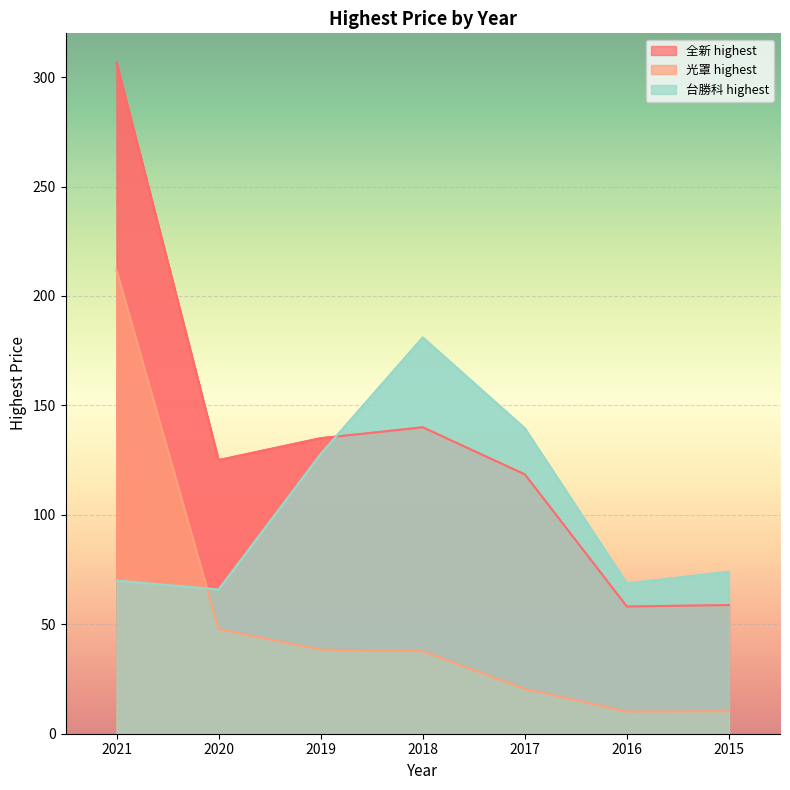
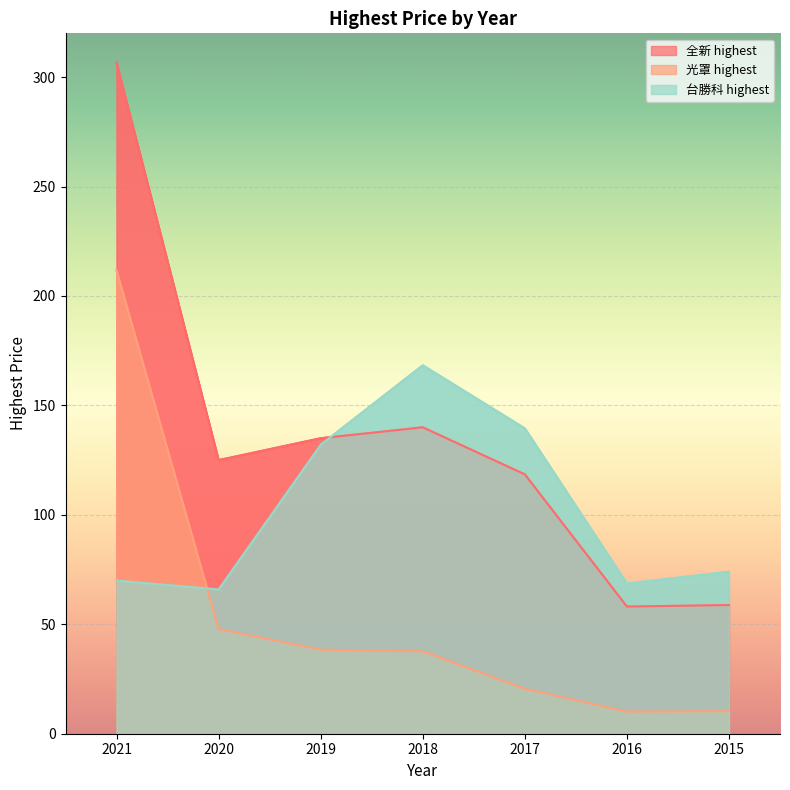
台勝科 highest, 2019: 128 -> 132
台勝科 highest, 2018: 181 -> 168
